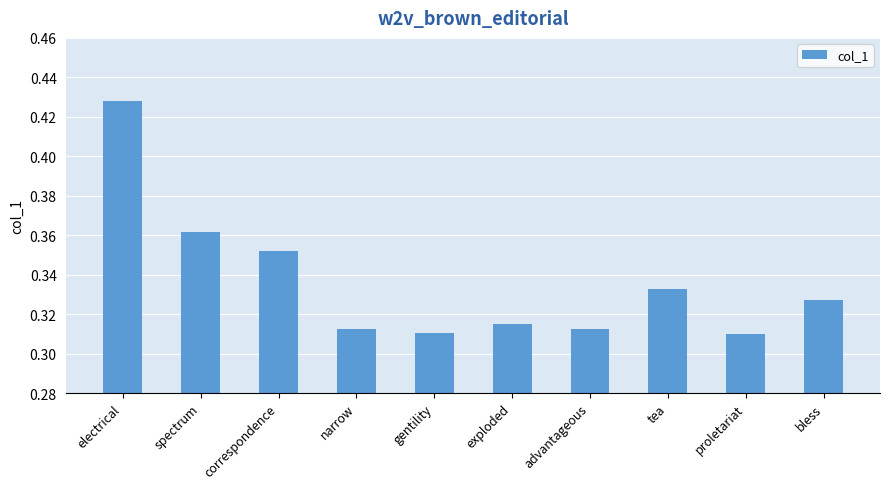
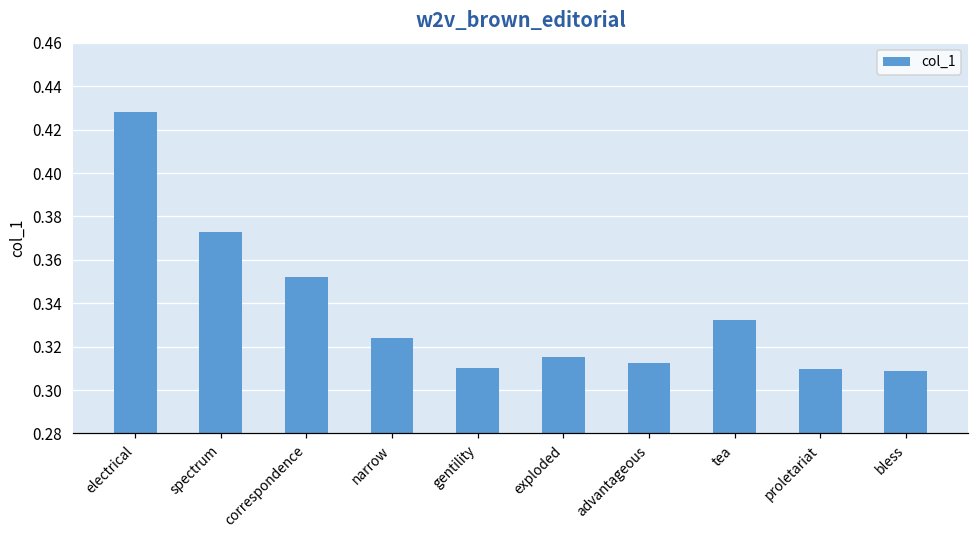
spectrum: 0.362 -> 0.373
narrow: 0.312 -> 0.324
bless: 0.327 -> 0.309
